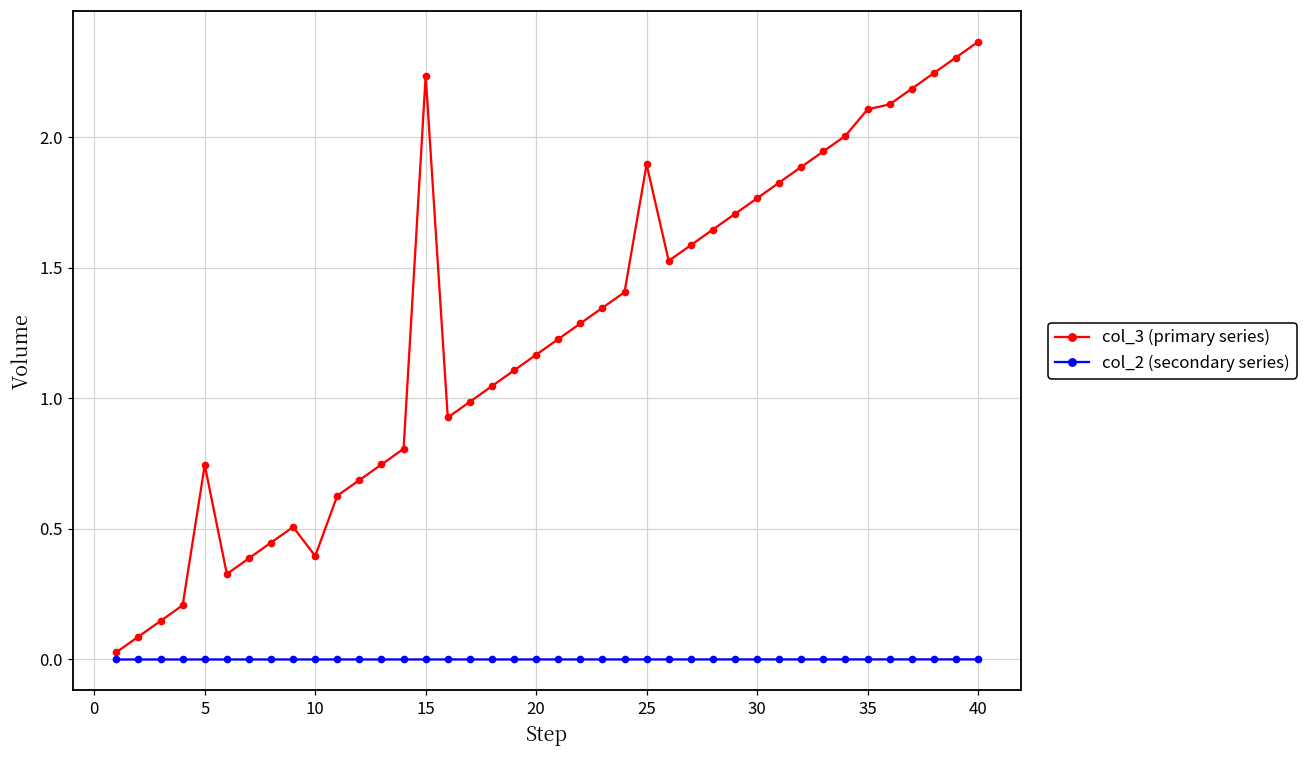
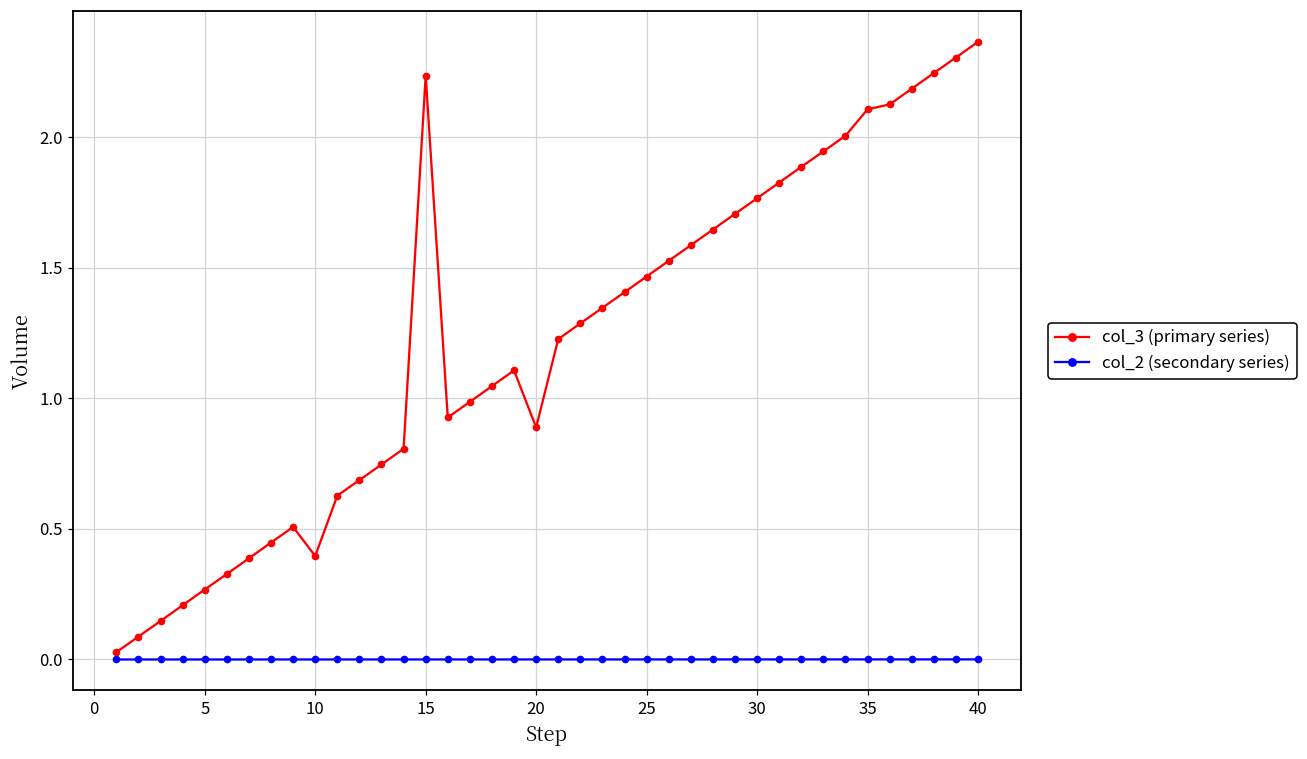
col_3 (primary series), 5: 0.74 -> 0.27
col_3 (primary series), 20: 1.17 -> 0.89
col_3 (primary series), 25: 1.90 -> 1.47
